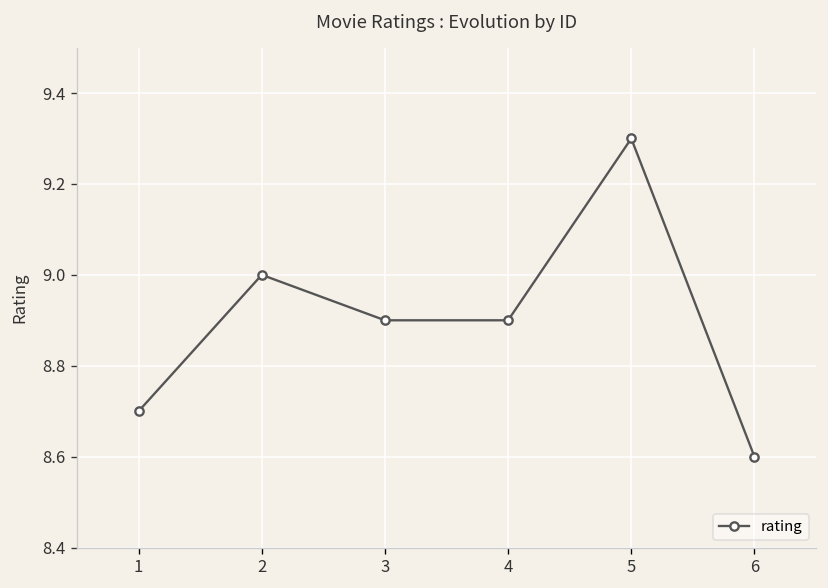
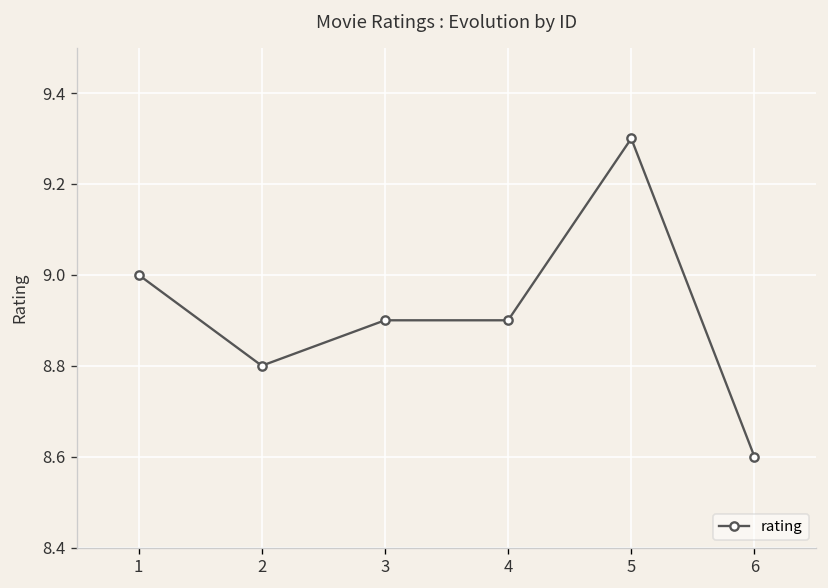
1: 8.7 -> 9.0
2: 9.0 -> 8.8
